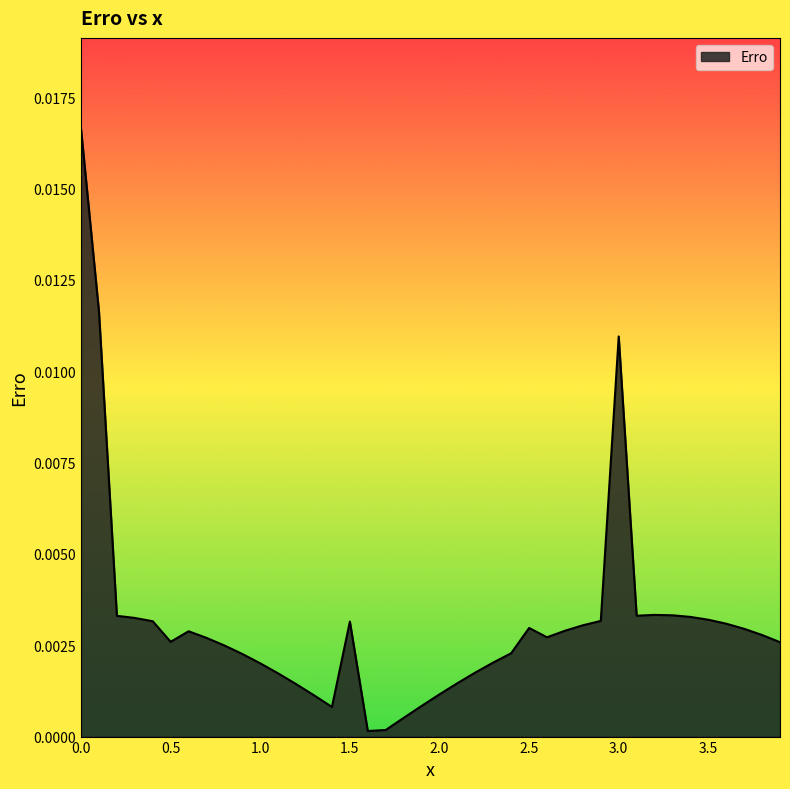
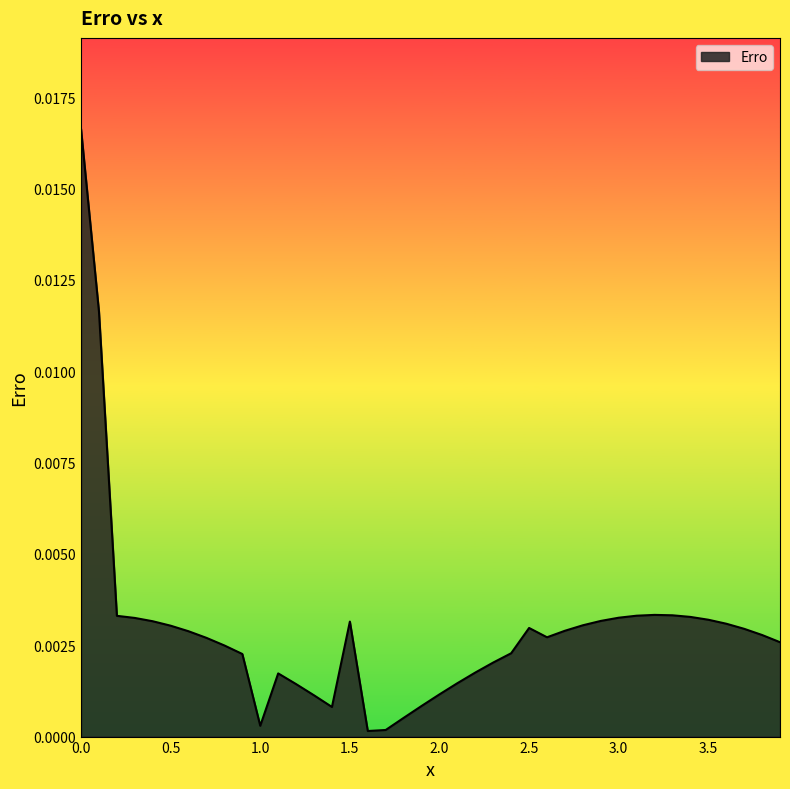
0.5: 0.0026 -> 0.0030
1.0: 0.0020 -> 0.0003
3.0: 0.0110 -> 0.0033
